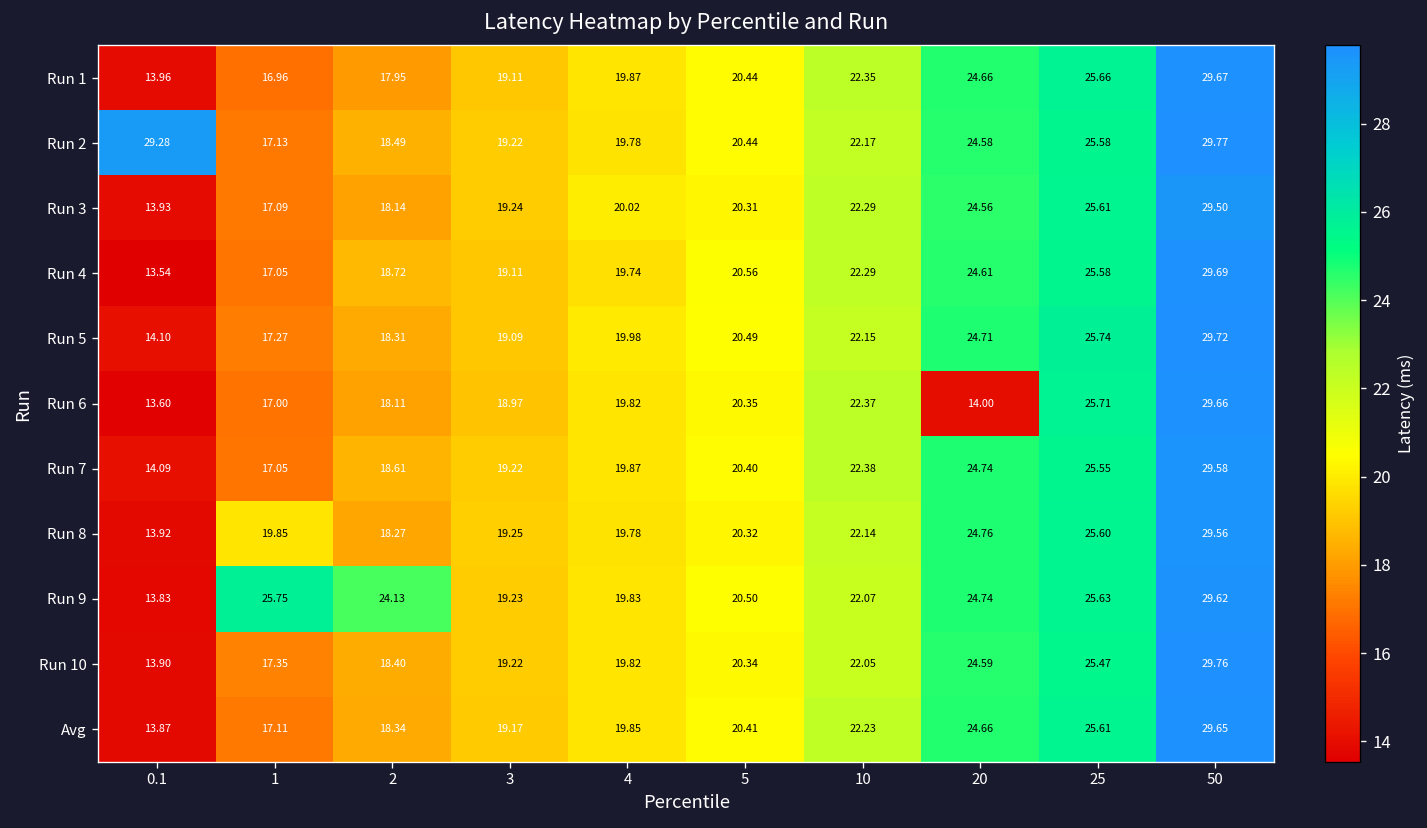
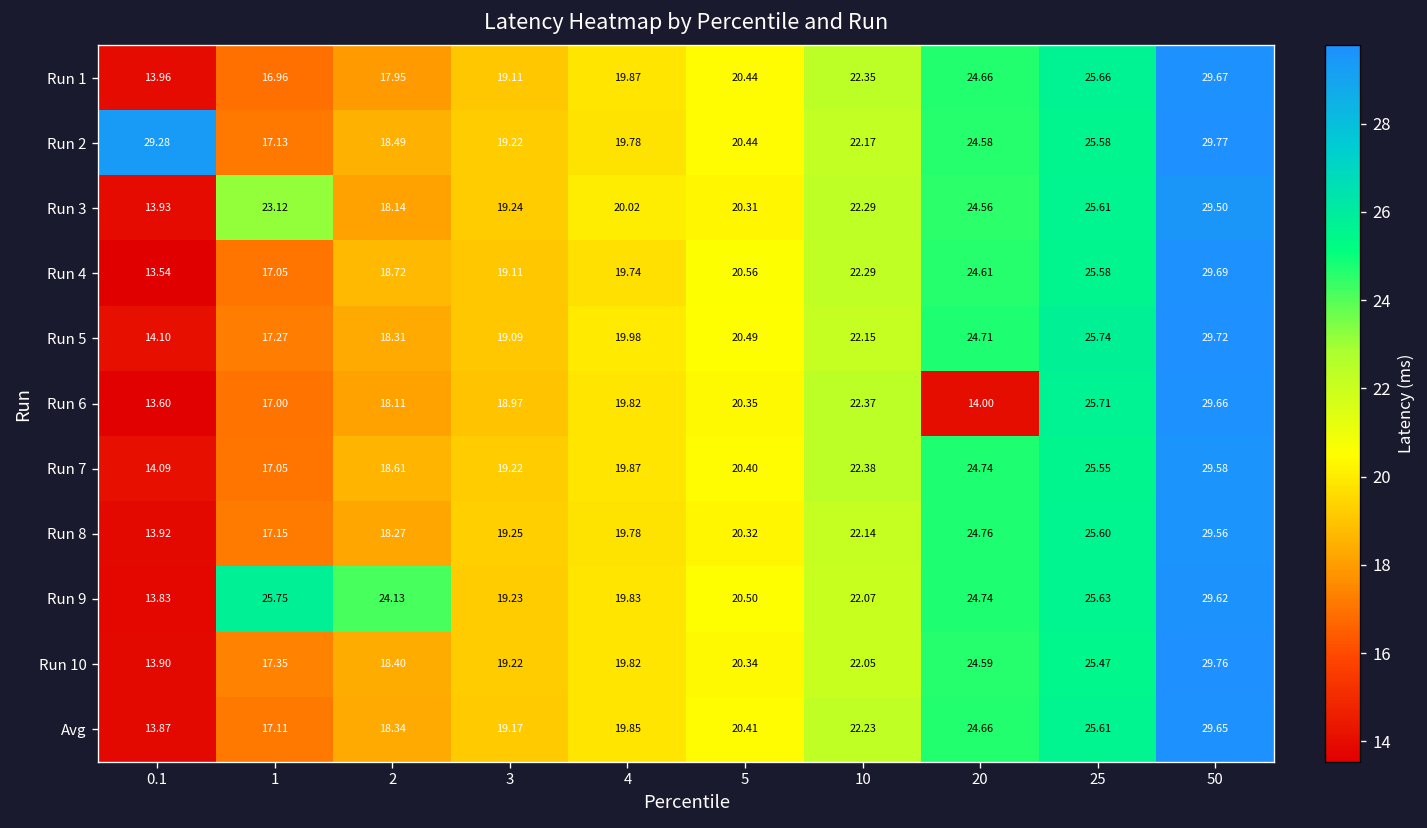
Run 3, 1: 17.09 -> 23.12
Run 8, 1: 19.85 -> 17.15
